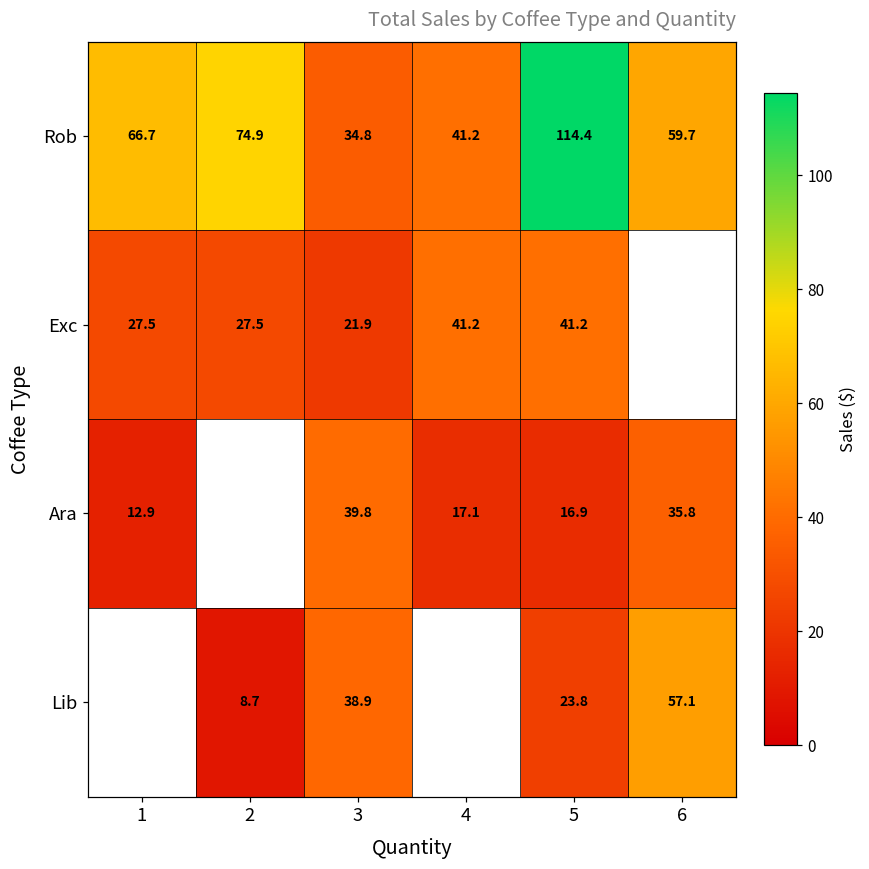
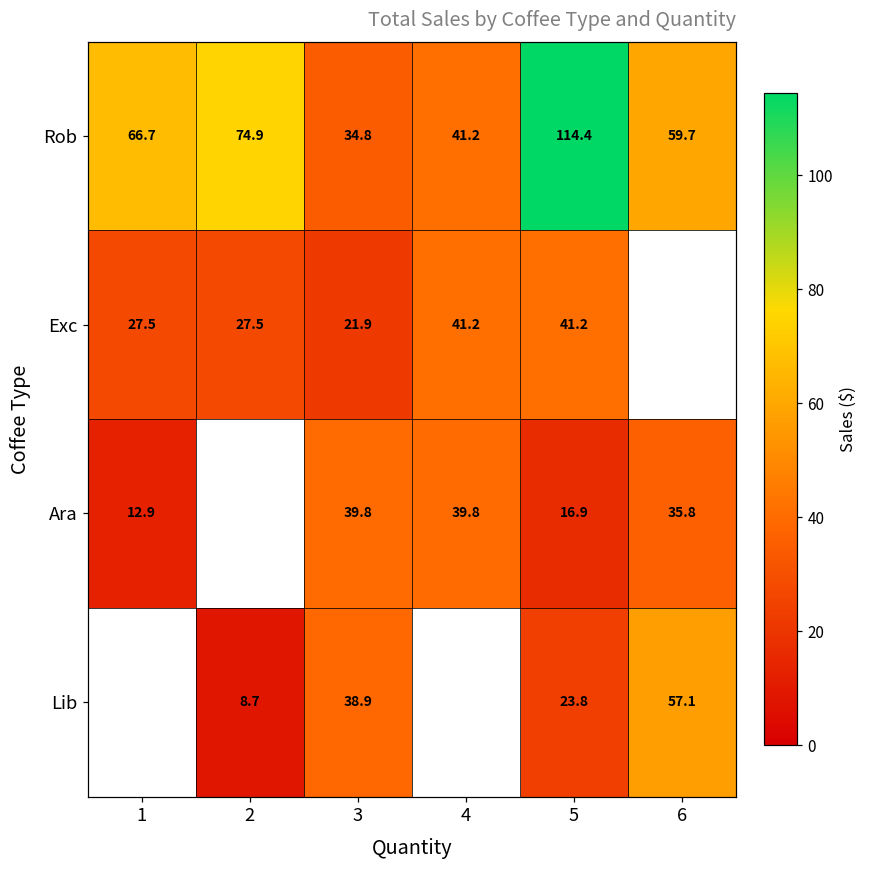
Ara, 4: 17.1 -> 39.8
